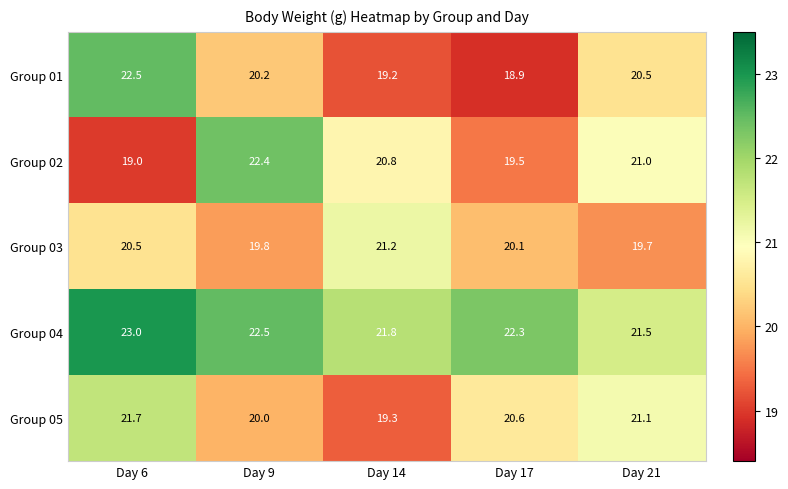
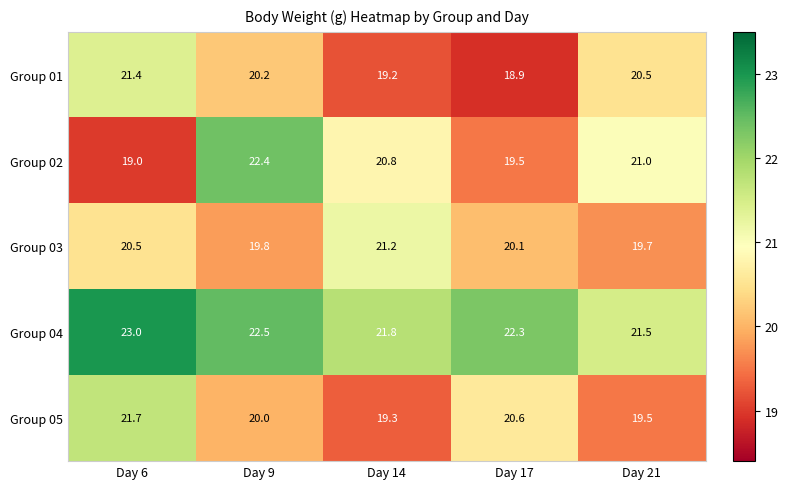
Group 01, Day 6: 22.5 -> 21.4
Group 05, Day 21: 21.1 -> 19.5
